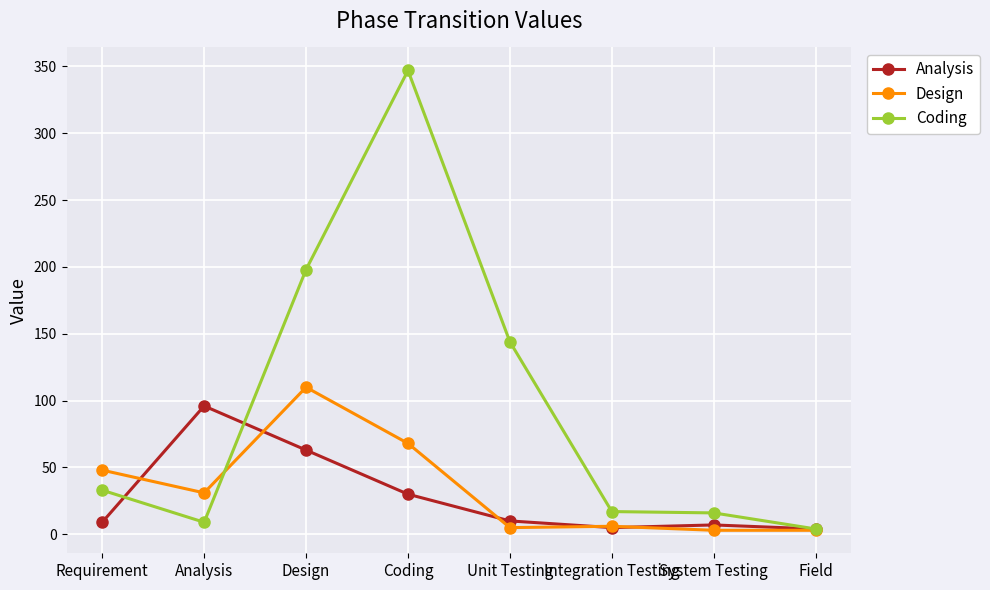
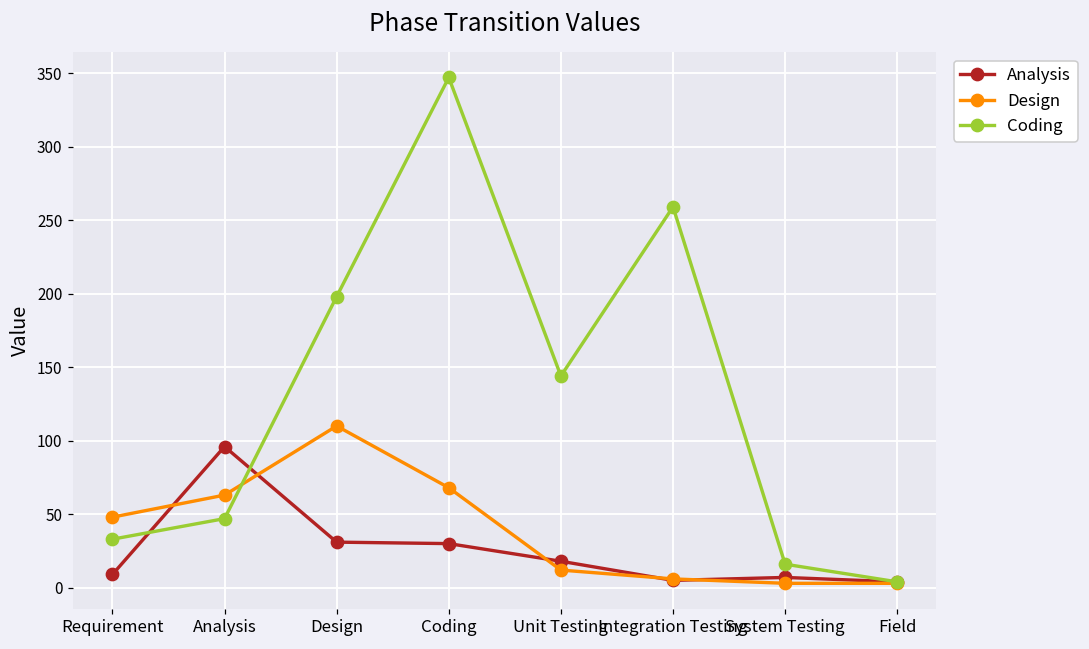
Design, Analysis: 31 -> 63
Coding, Analysis: 9 -> 47
Analysis, Design: 63 -> 31
Analysis, Unit Testing: 10 -> 18
Design, Unit Testing: 5 -> 12
Coding, Integration Testing: 17 -> 259
